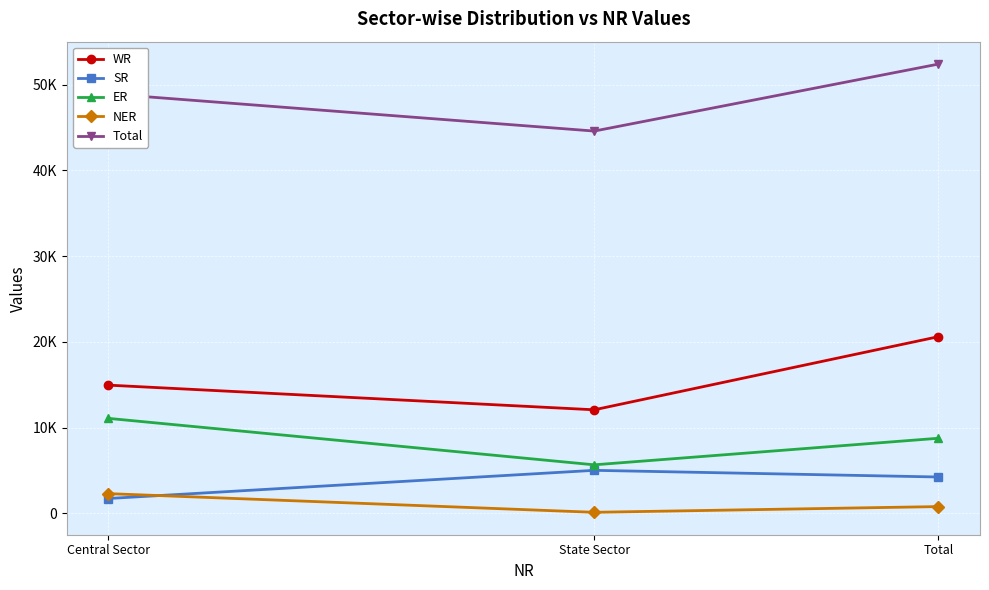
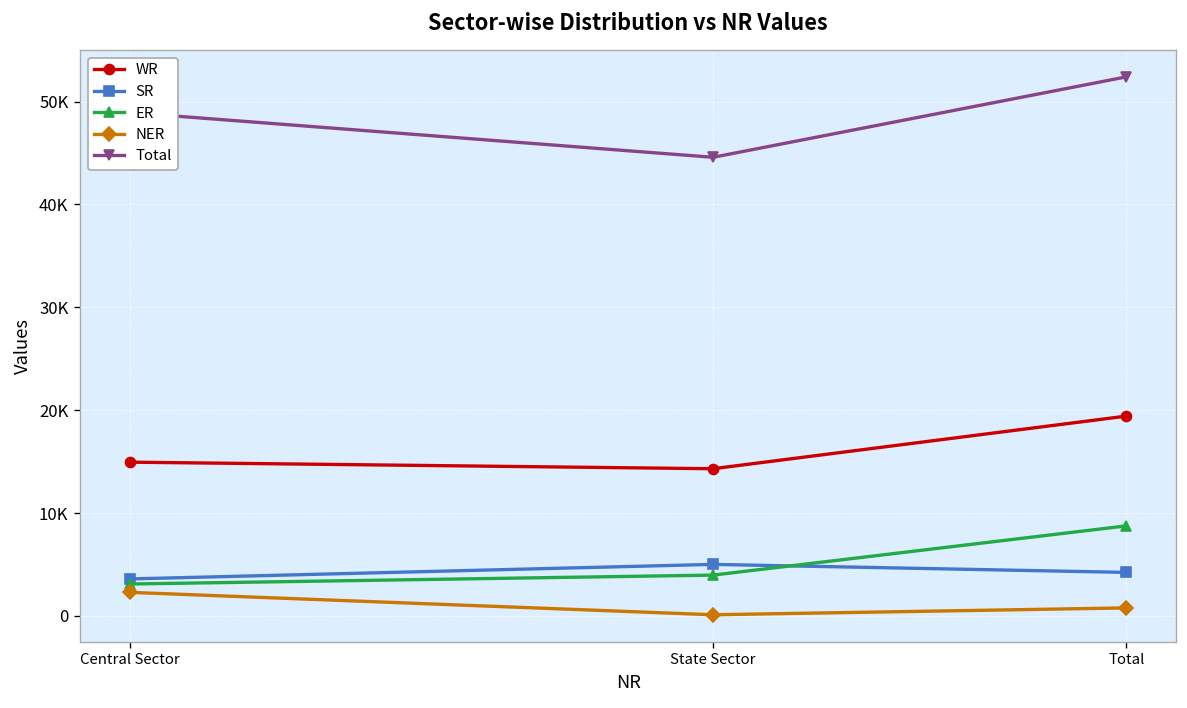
SR, Central Sector: 2000 -> 4000
ER, Central Sector: 11000 -> 3000
WR, State Sector: 12000 -> 14000
ER, State Sector: 6000 -> 4000
WR, Total: 21000 -> 19000
